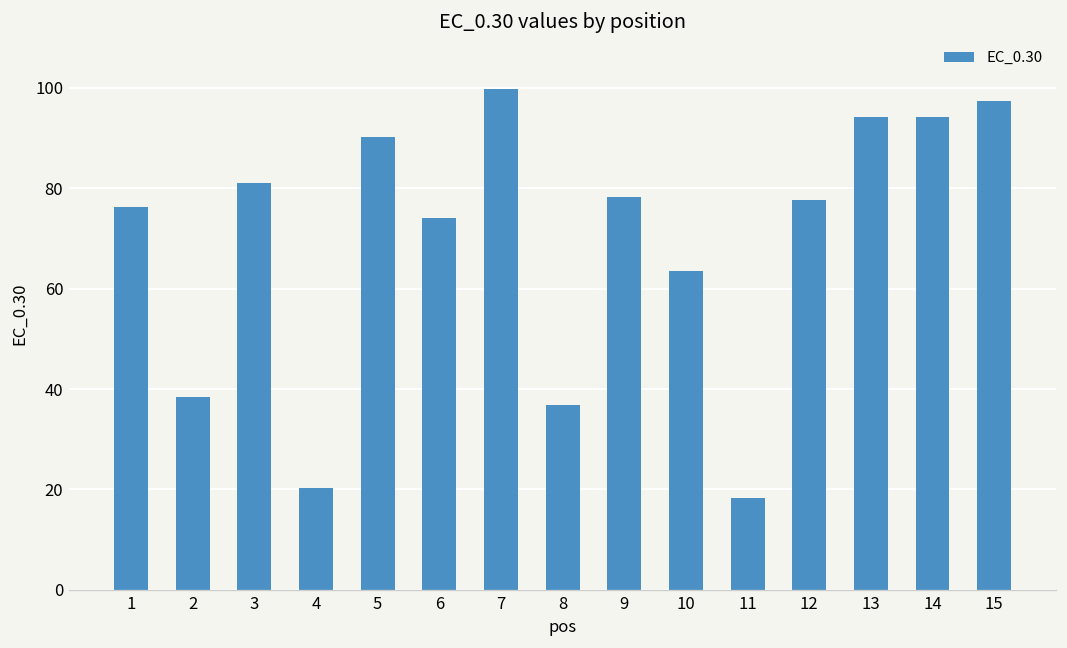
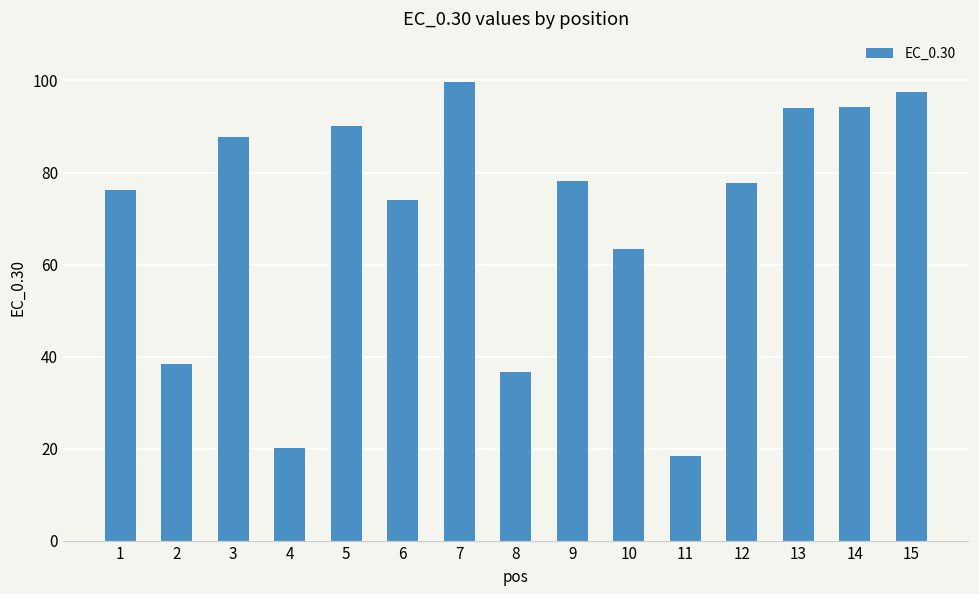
3: 81 -> 88
